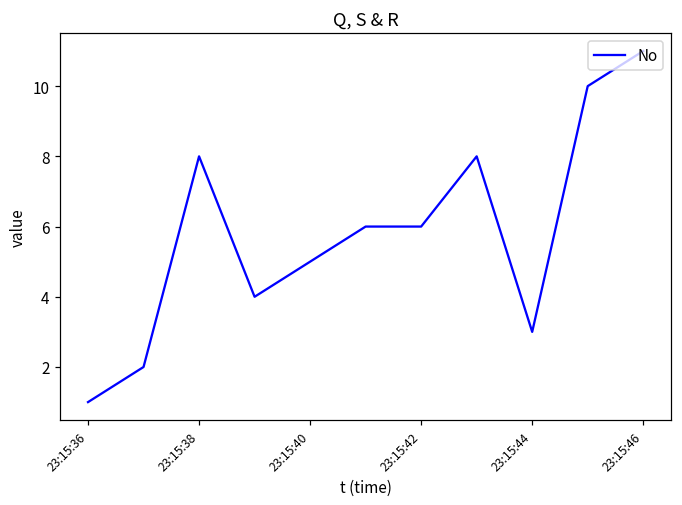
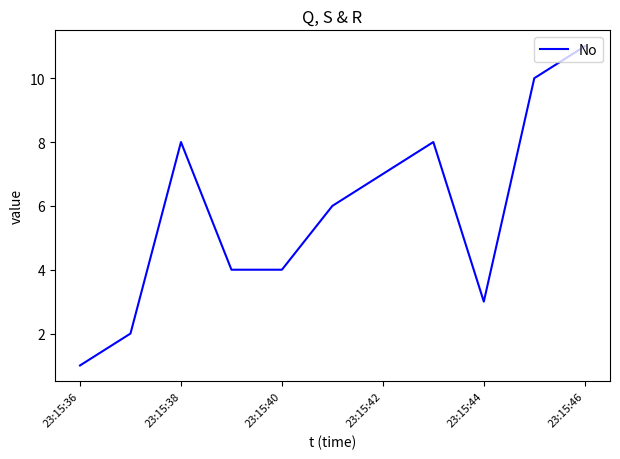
23:15:40: 5 -> 4
23:15:42: 6 -> 7
